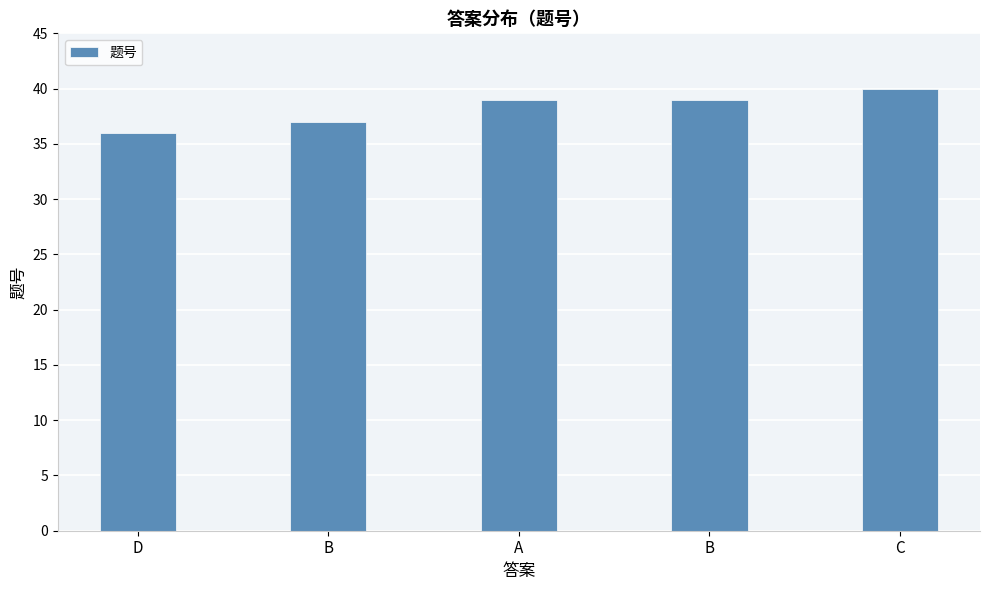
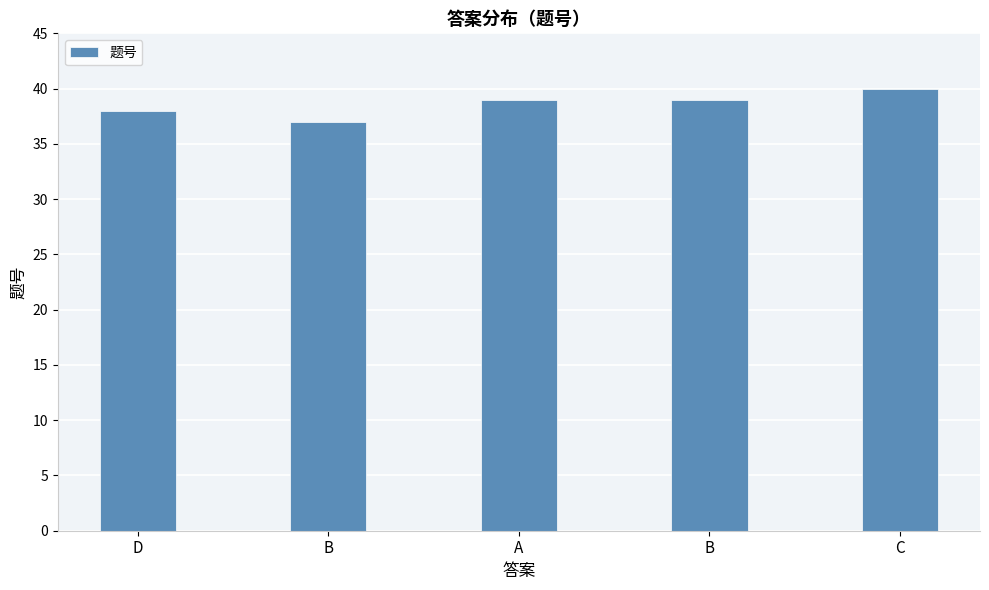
D: 36 -> 38
